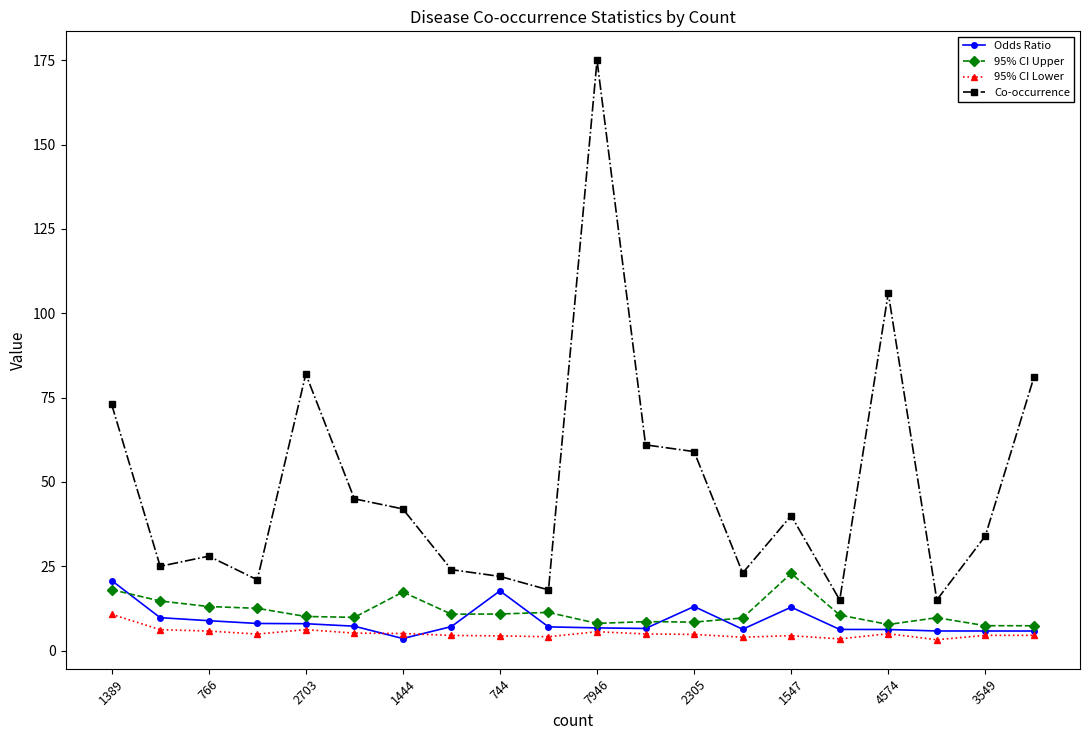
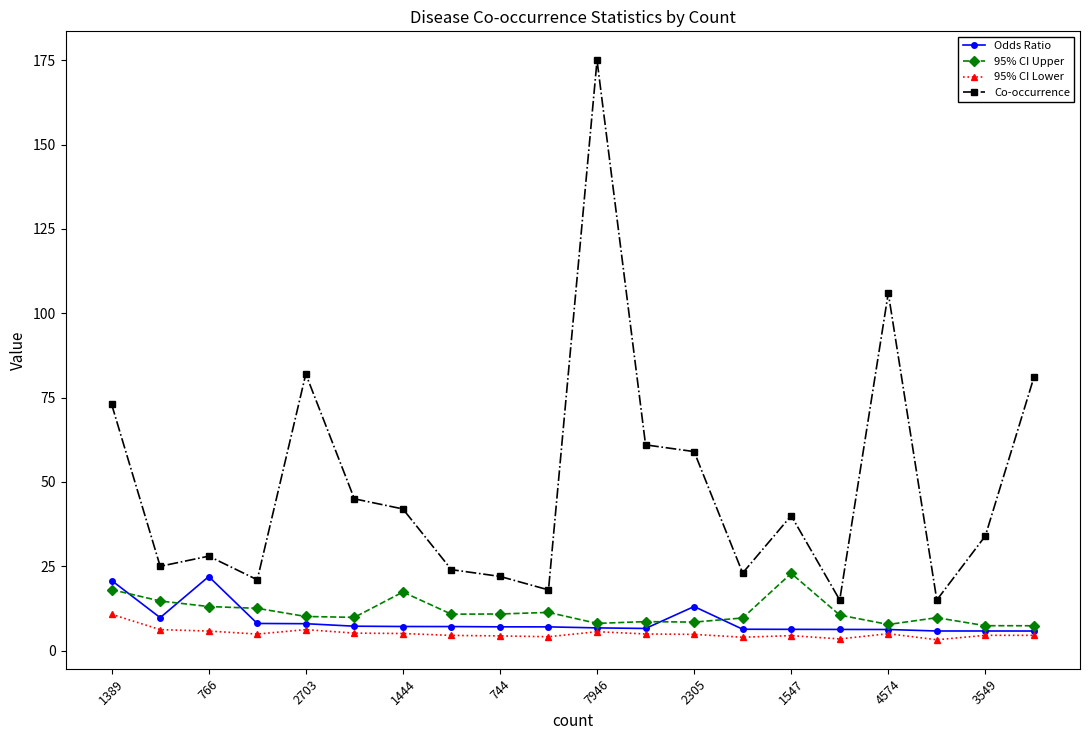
Odds Ratio, 766: 9 -> 22
Odds Ratio, 1444: 4 -> 7
Odds Ratio, 744: 18 -> 7
Odds Ratio, 1547: 13 -> 6
